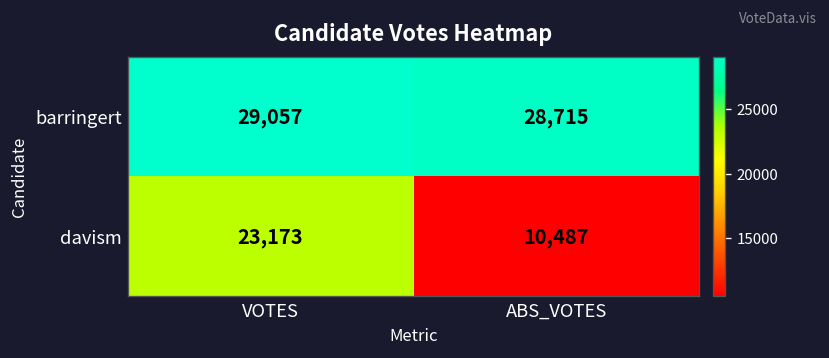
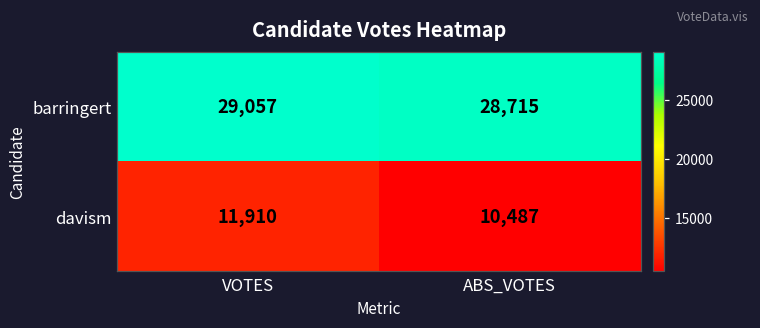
davism, VOTES: 23,173 -> 11,910
